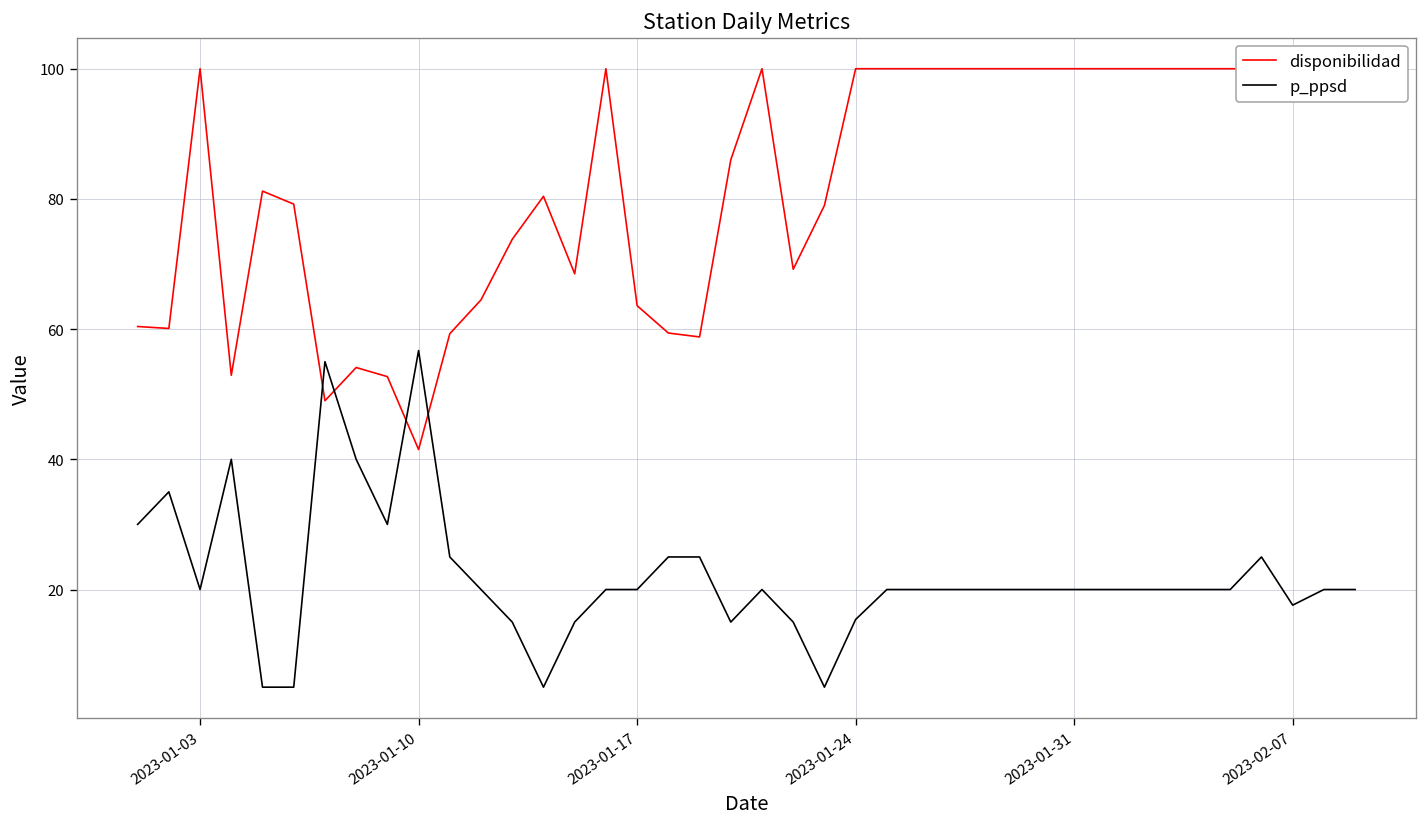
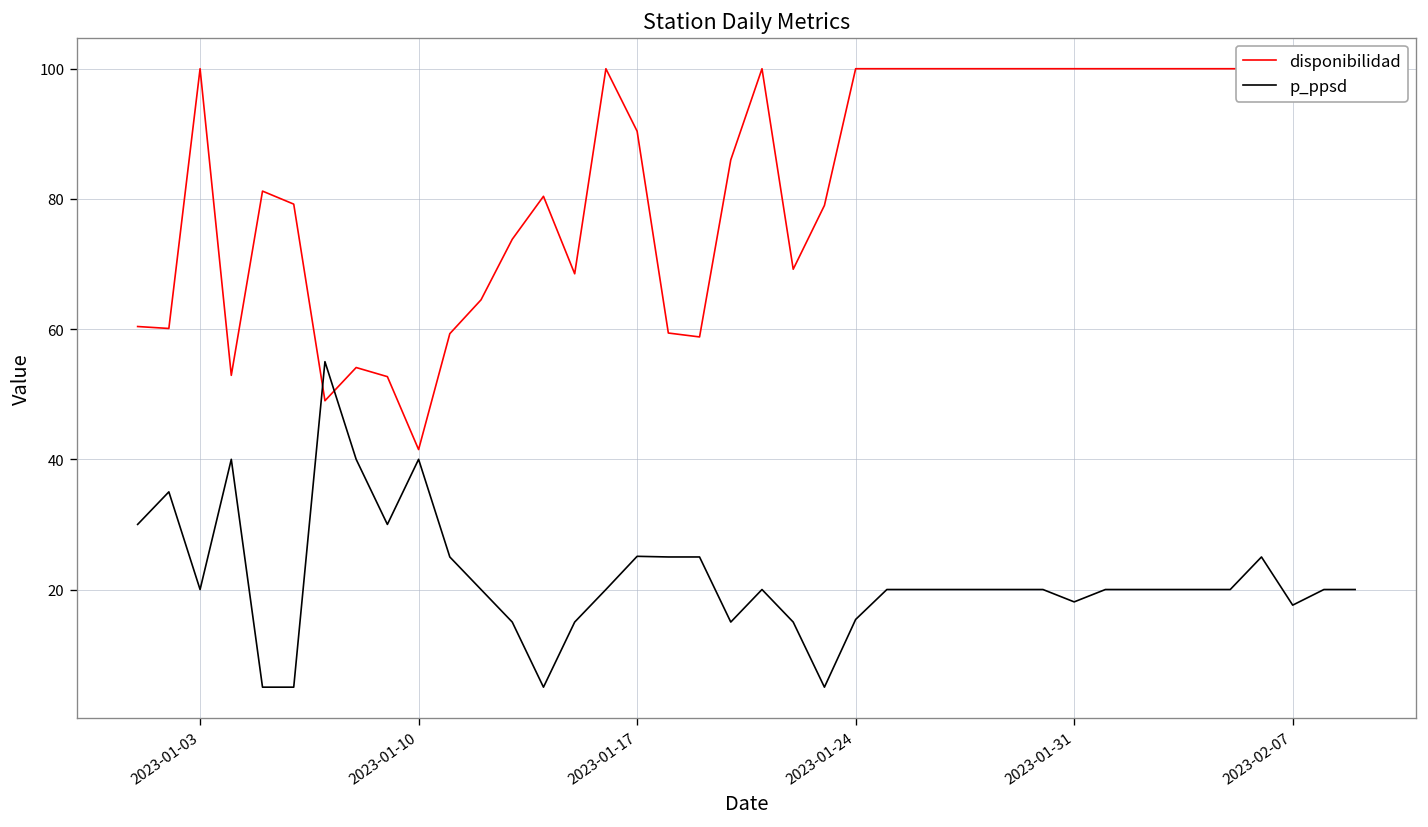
p_ppsd, 2023-01-10: 57 -> 40
disponibilidad, 2023-01-17: 64 -> 90
p_ppsd, 2023-01-17: 20 -> 25
p_ppsd, 2023-01-31: 20 -> 18
